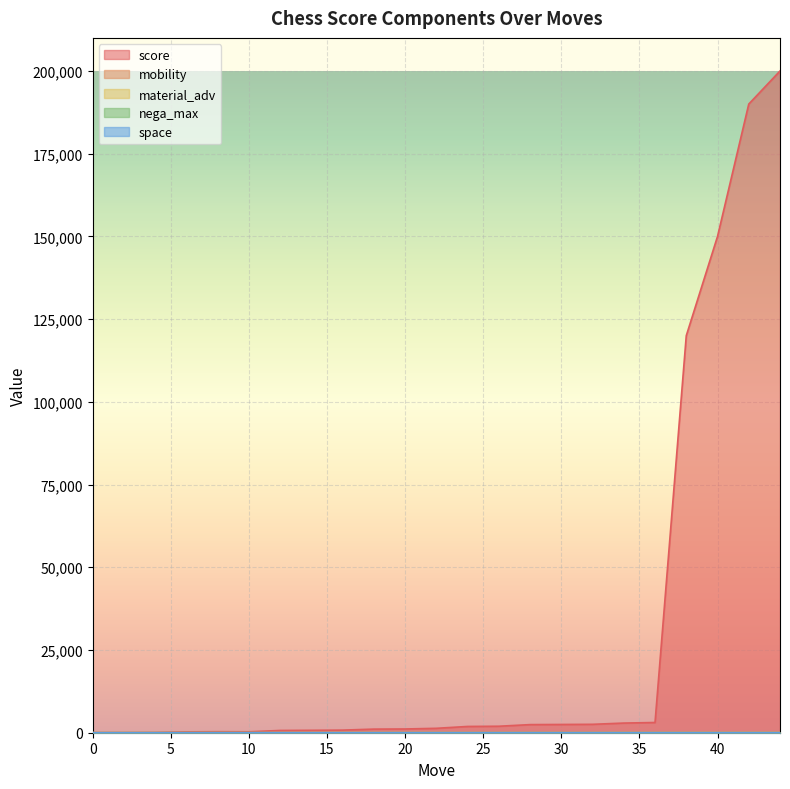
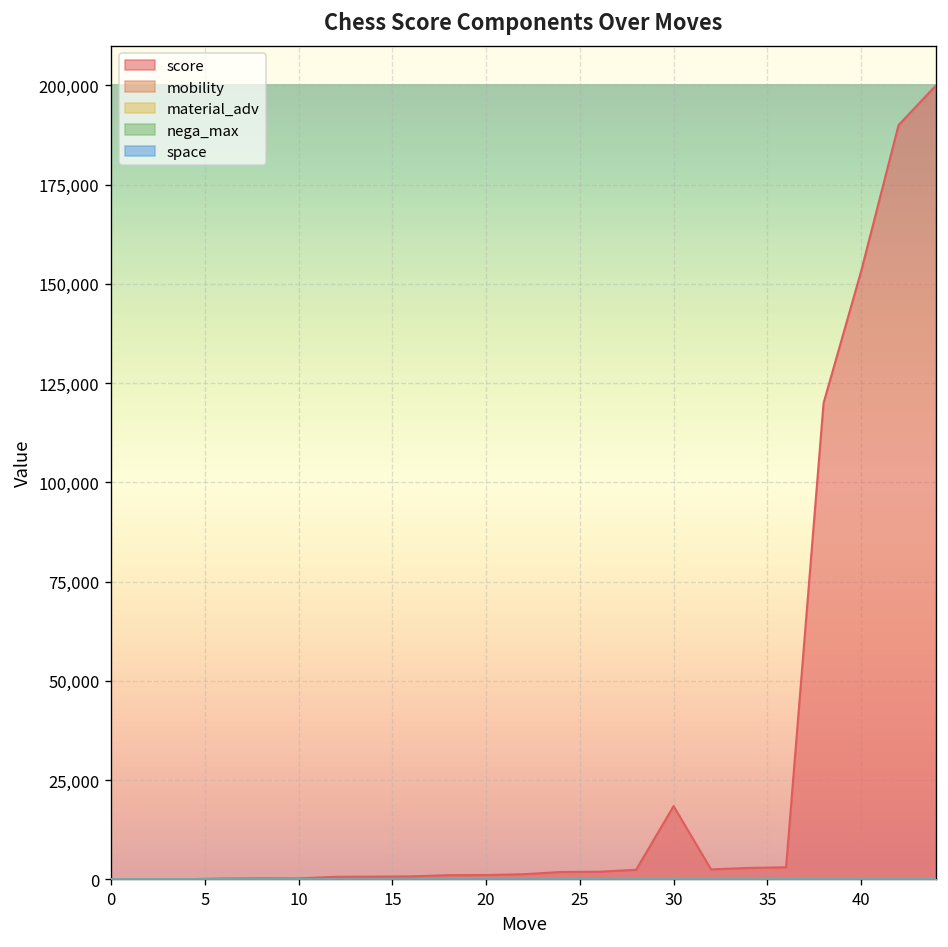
score, 30: 2,000 -> 18,000
score, 40: 150,000 -> 153,000
